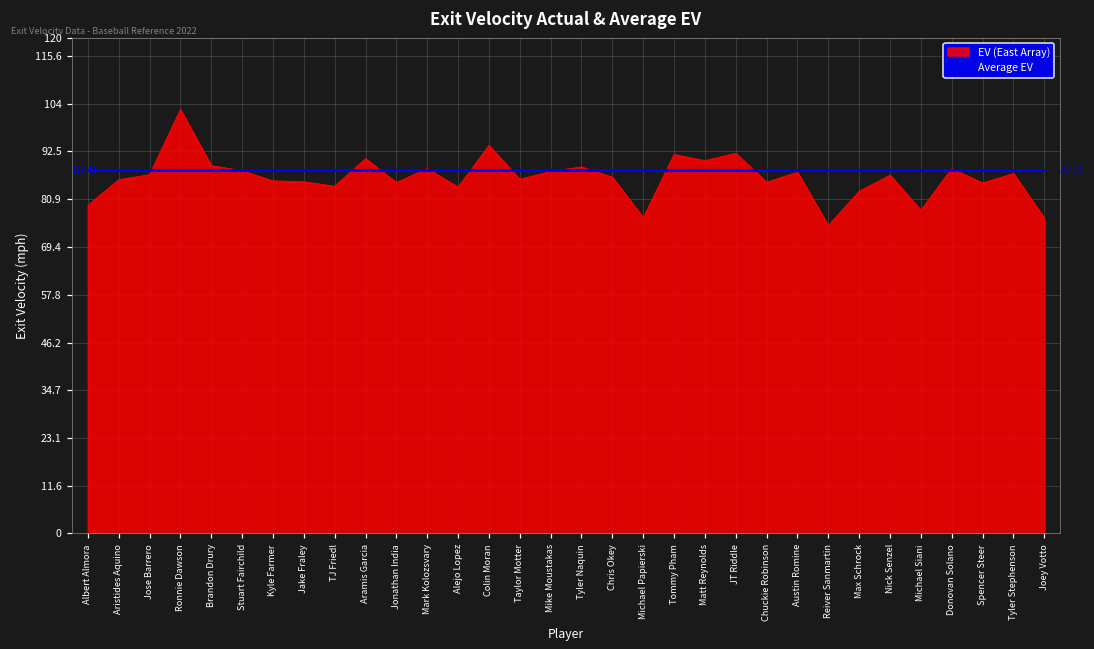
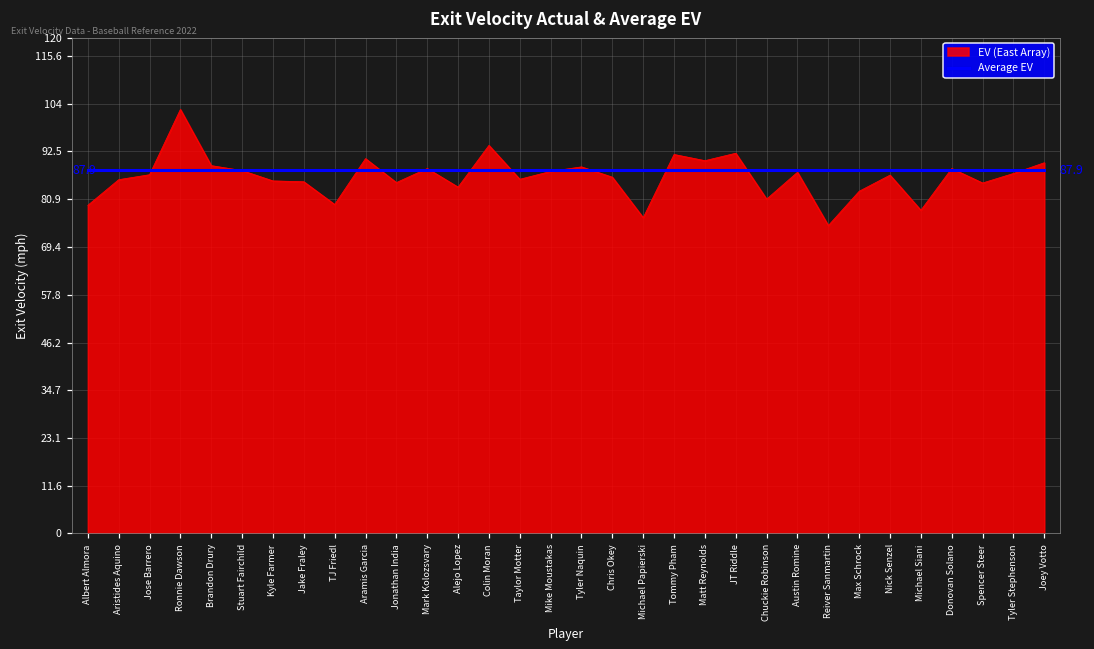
EV (East Array), TJ Friedl: 84 -> 80
EV (East Array), Chuckie Robinson: 85 -> 81
EV (East Array), Joey Votto: 76 -> 90
